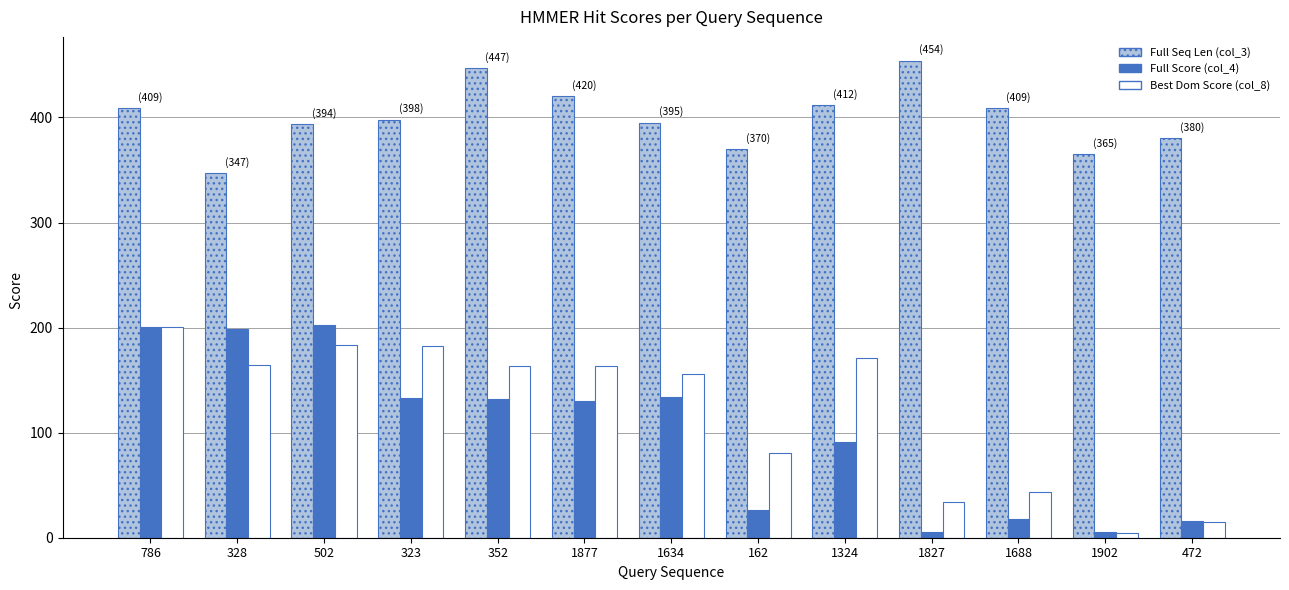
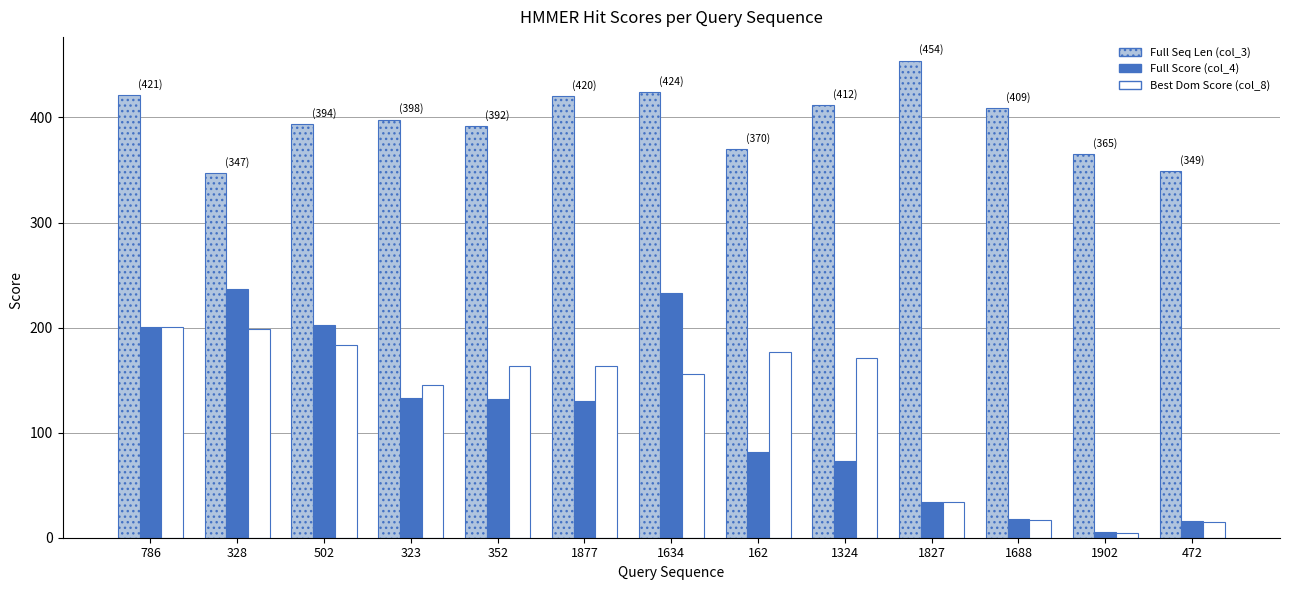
Full Seq Len (col_3), 786: (409) -> (421)
Full Score (col_4), 328: 199 -> 237
Best Dom Score (col_8), 328: 164 -> 199
Best Dom Score (col_8), 323: 182 -> 146
Full Seq Len (col_3), 352: (447) -> (392)
Full Seq Len (col_3), 1634: (395) -> (424)
Full Score (col_4), 1634: 134 -> 233
Full Score (col_4), 162: 26 -> 81
Best Dom Score (col_8), 162: 81 -> 177
Full Score (col_4), 1324: 91 -> 73
Full Score (col_4), 1827: 5 -> 34
Best Dom Score (col_8), 1688: 43 -> 17
Full Seq Len (col_3), 472: (380) -> (349)
